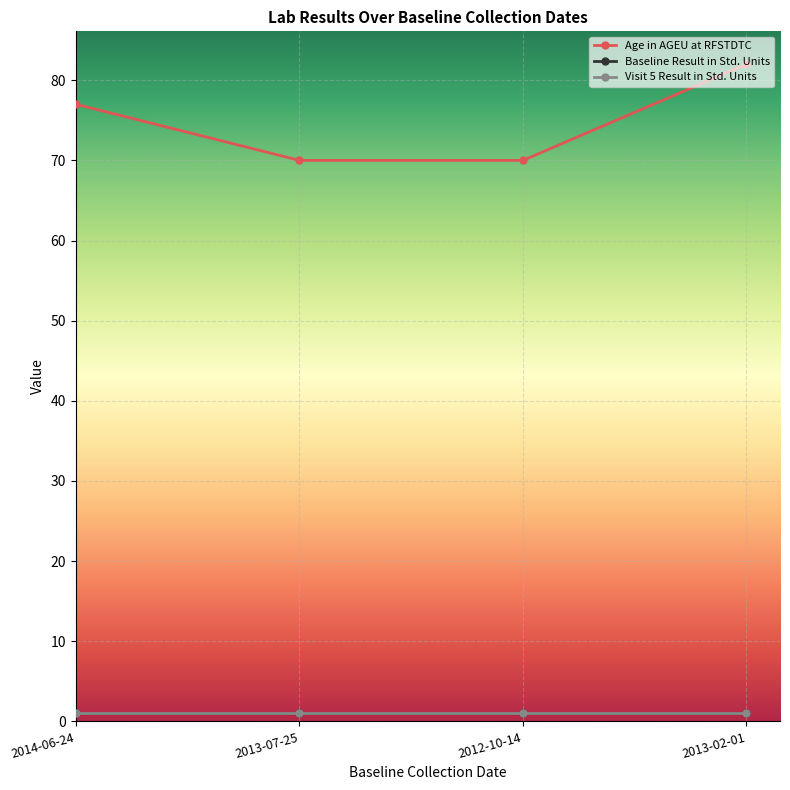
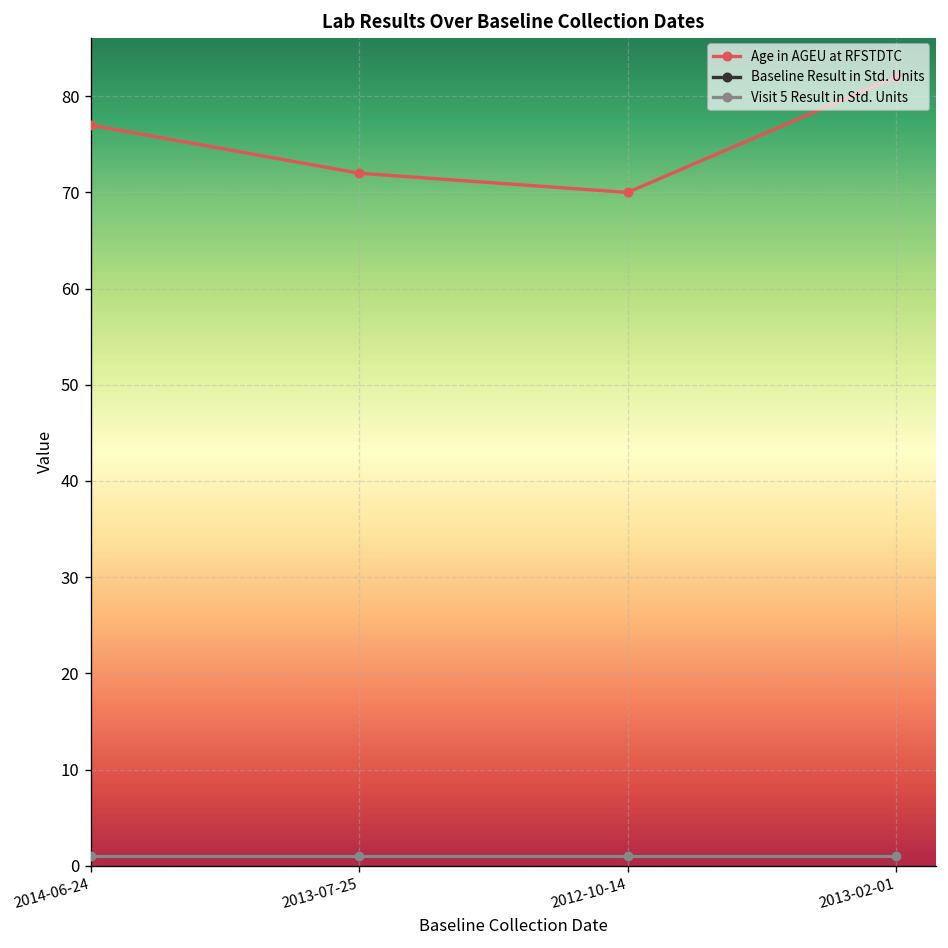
Age in AGEU at RFSTDTC, 2013-07-25: 70 -> 72
